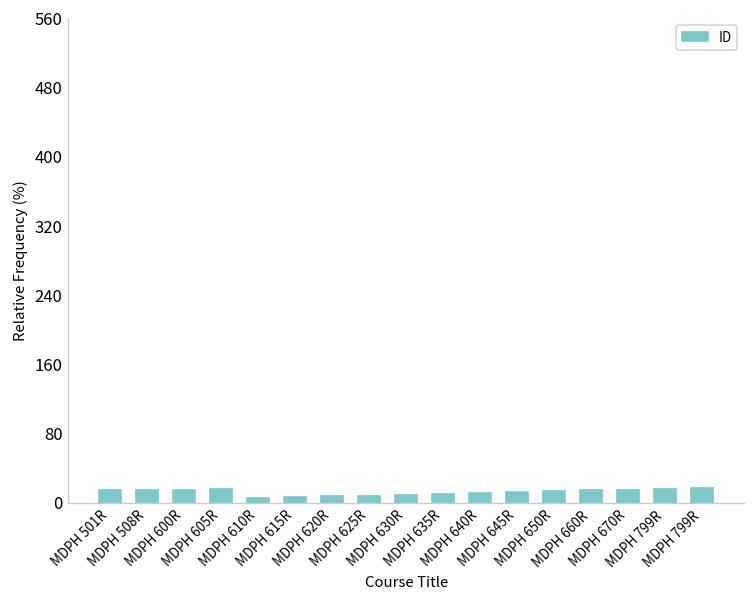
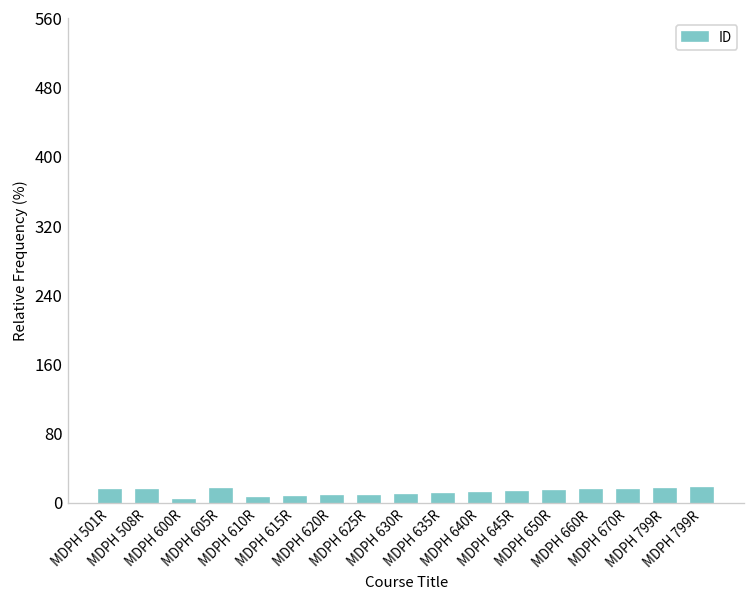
MDPH 600R: 20 -> 0
